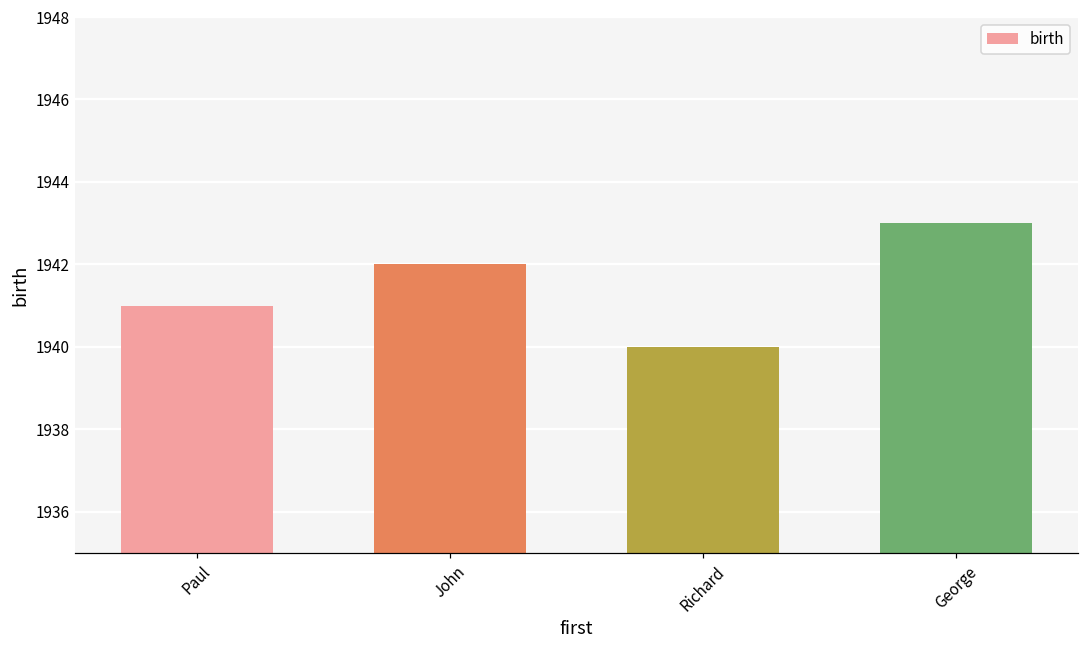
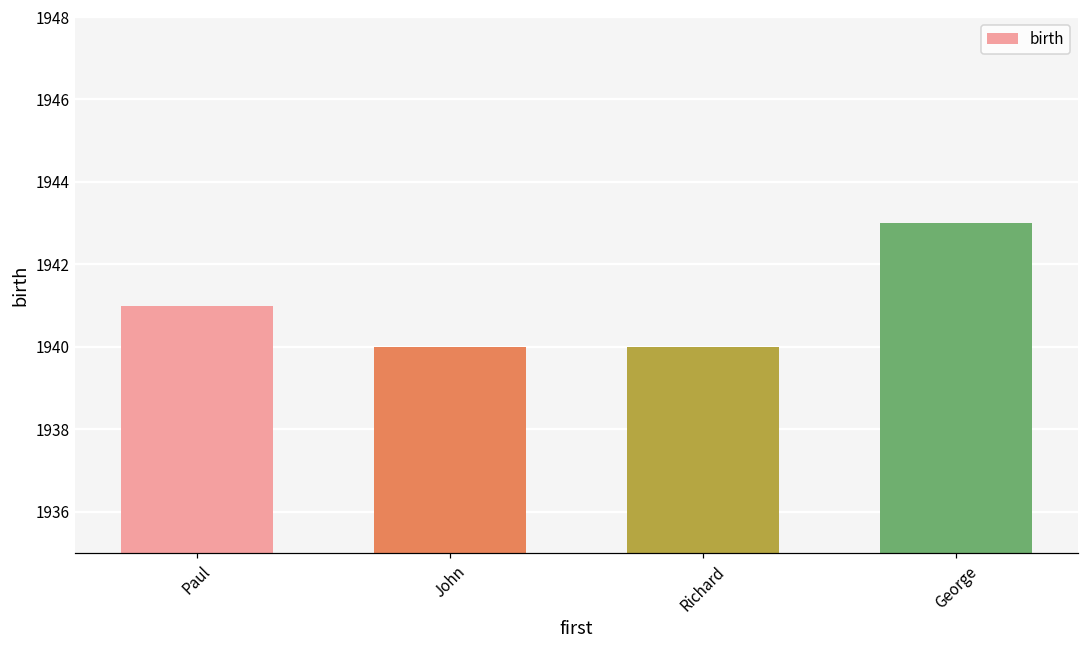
John: 1942 -> 1940
